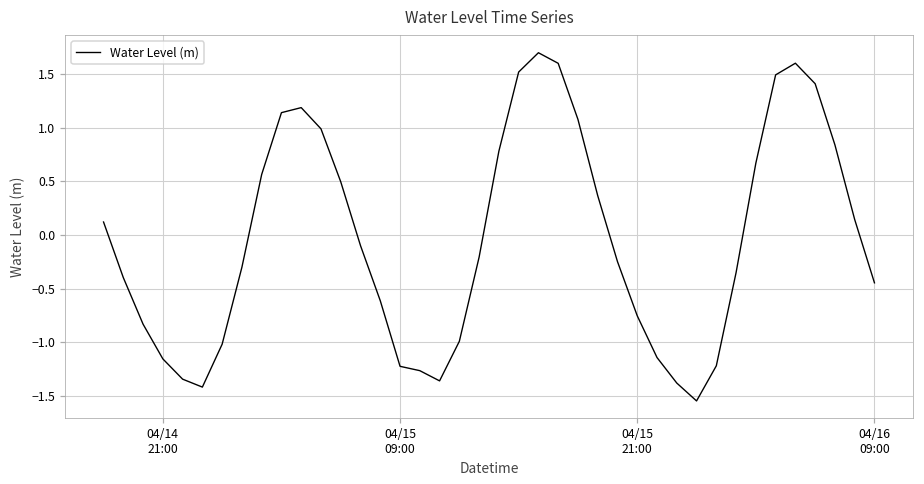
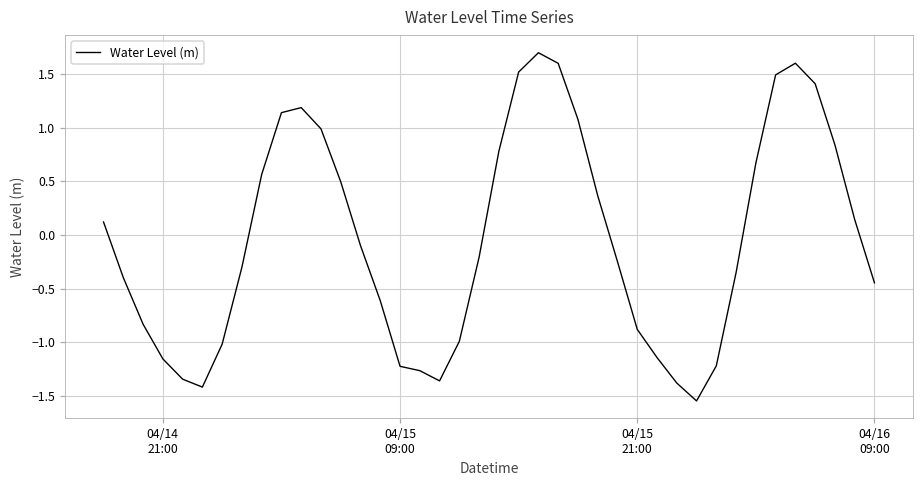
04/15 21:00: -0.8 -> -0.9
